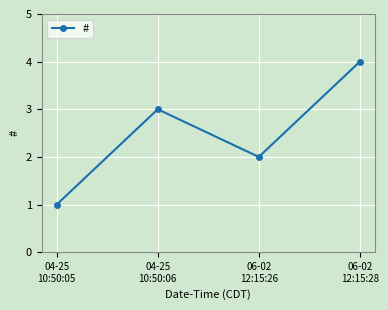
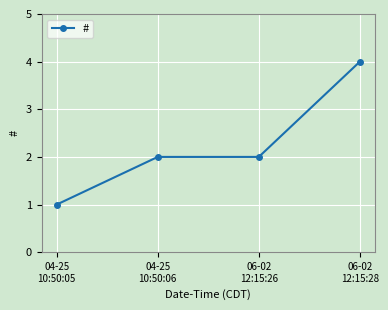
04-25 10:50:06: 3 -> 2
